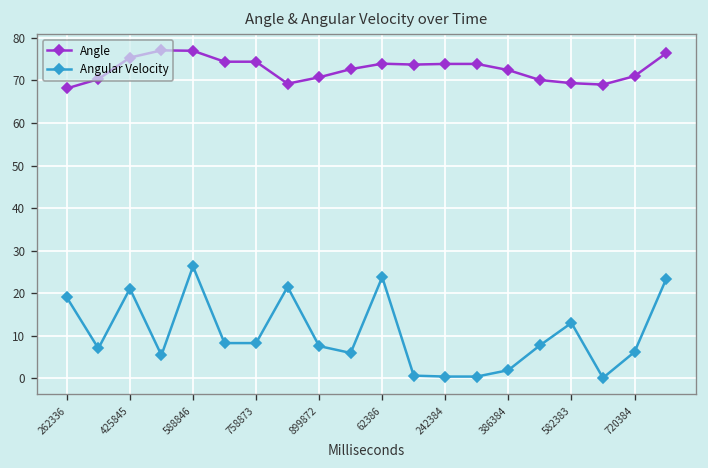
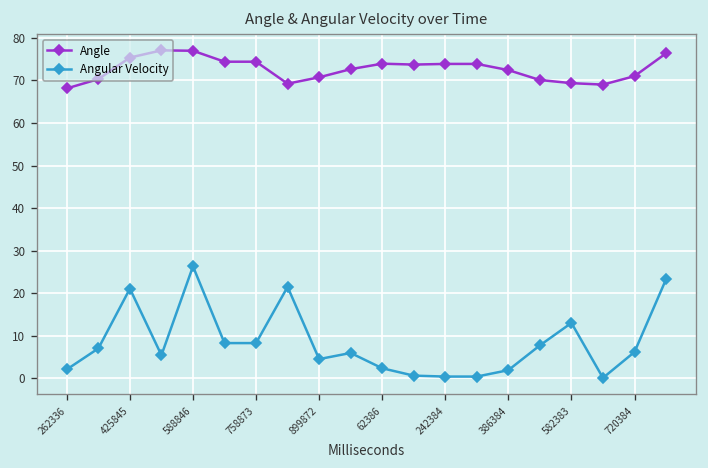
Angular Velocity, 262336: 19 -> 2
Angular Velocity, 899872: 8 -> 5
Angular Velocity, 62386: 24 -> 2
